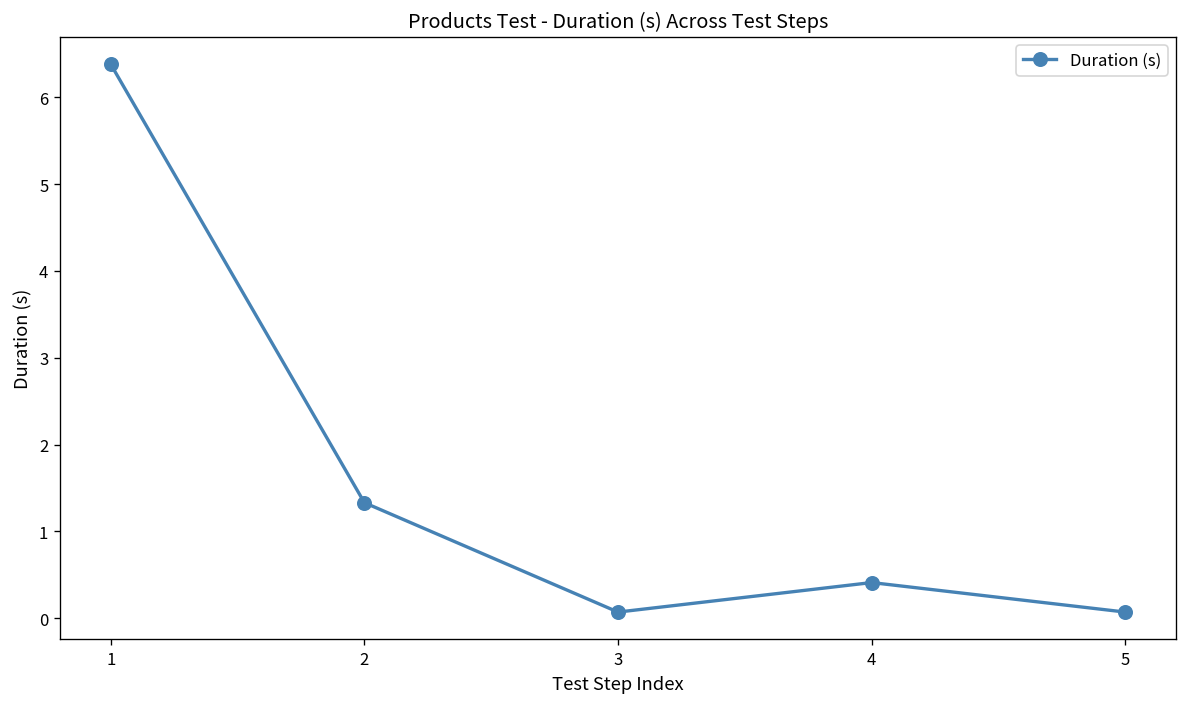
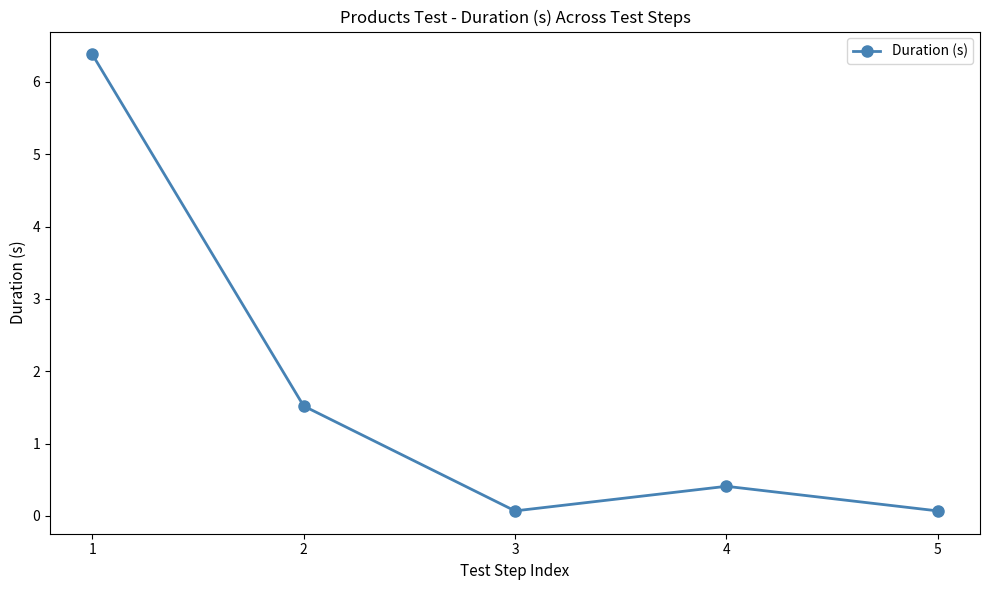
2: 1.3 -> 1.5
